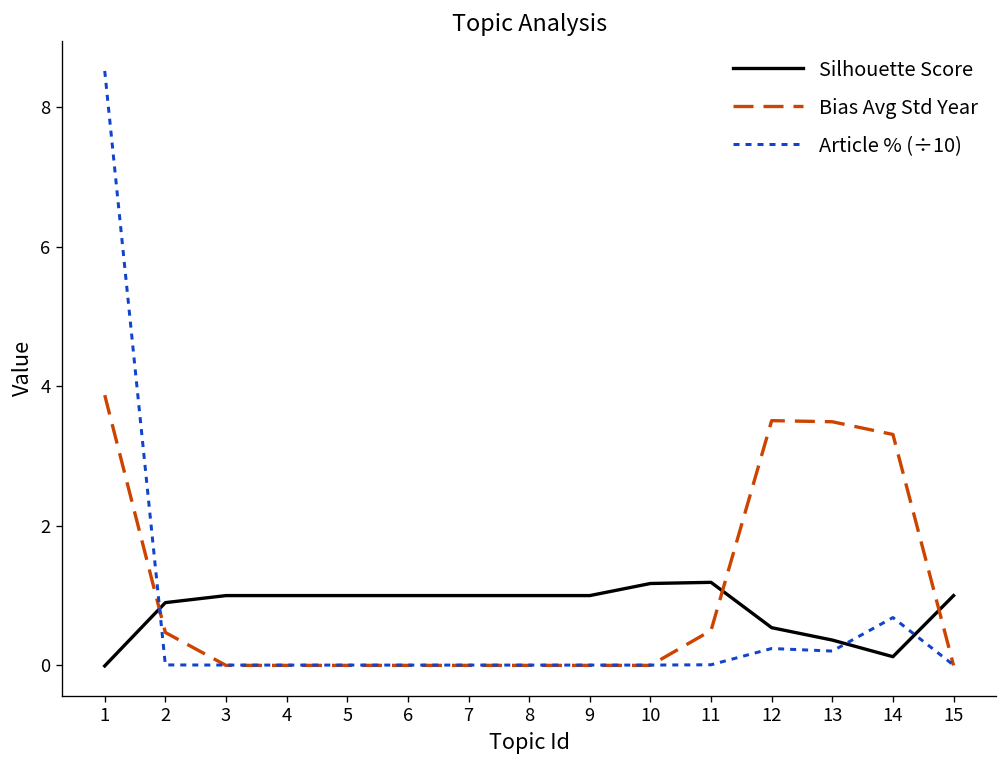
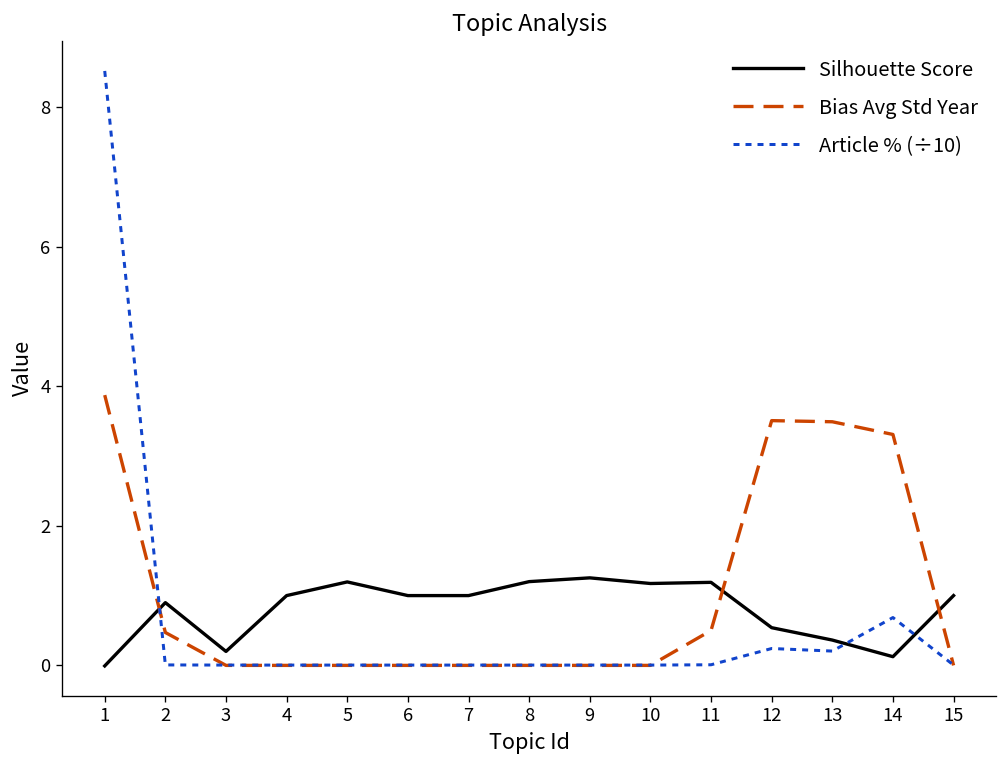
Silhouette Score, 3: 1.0 -> 0.2
Silhouette Score, 5: 1.0 -> 1.2
Silhouette Score, 8: 1.0 -> 1.2
Silhouette Score, 9: 1.0 -> 1.3
